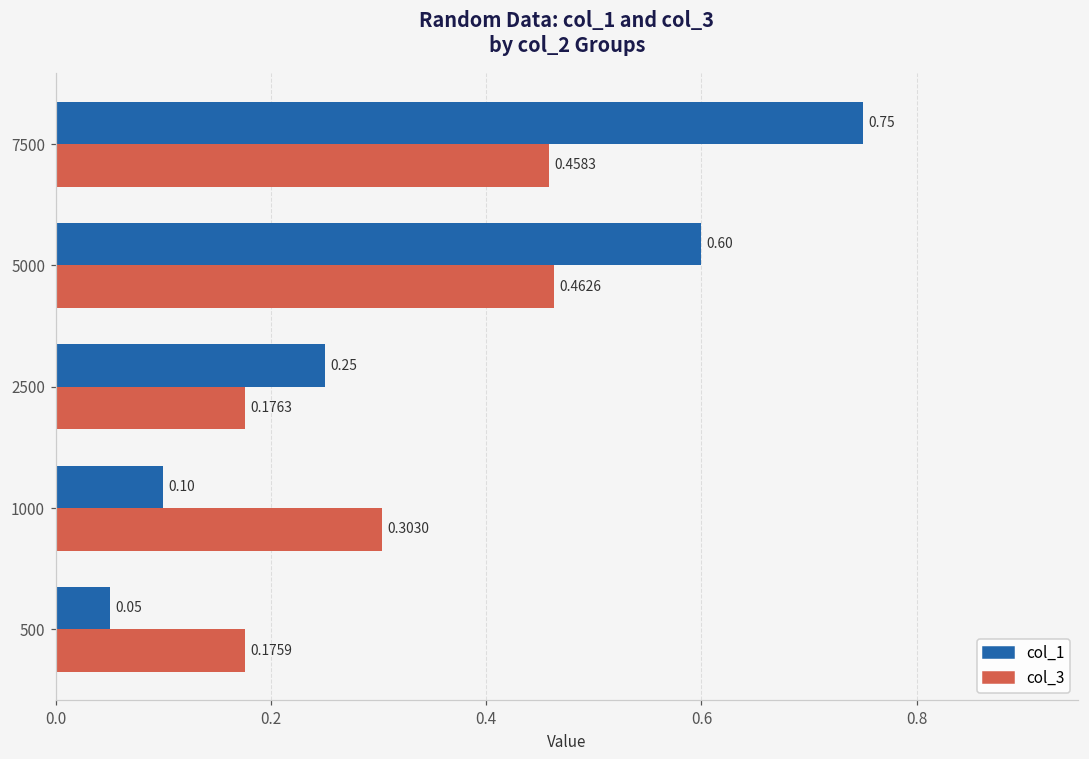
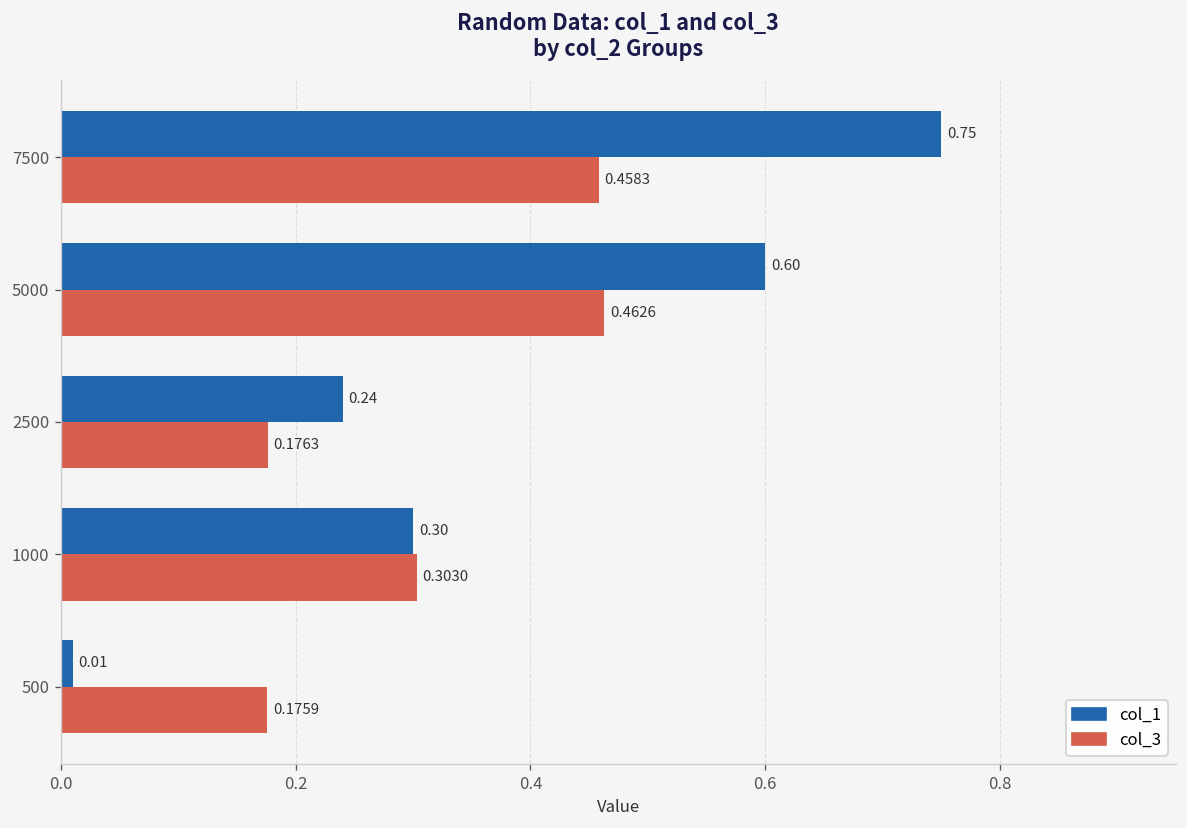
col_1, 2500: 0.25 -> 0.24
col_1, 1000: 0.10 -> 0.30
col_1, 500: 0.05 -> 0.01
